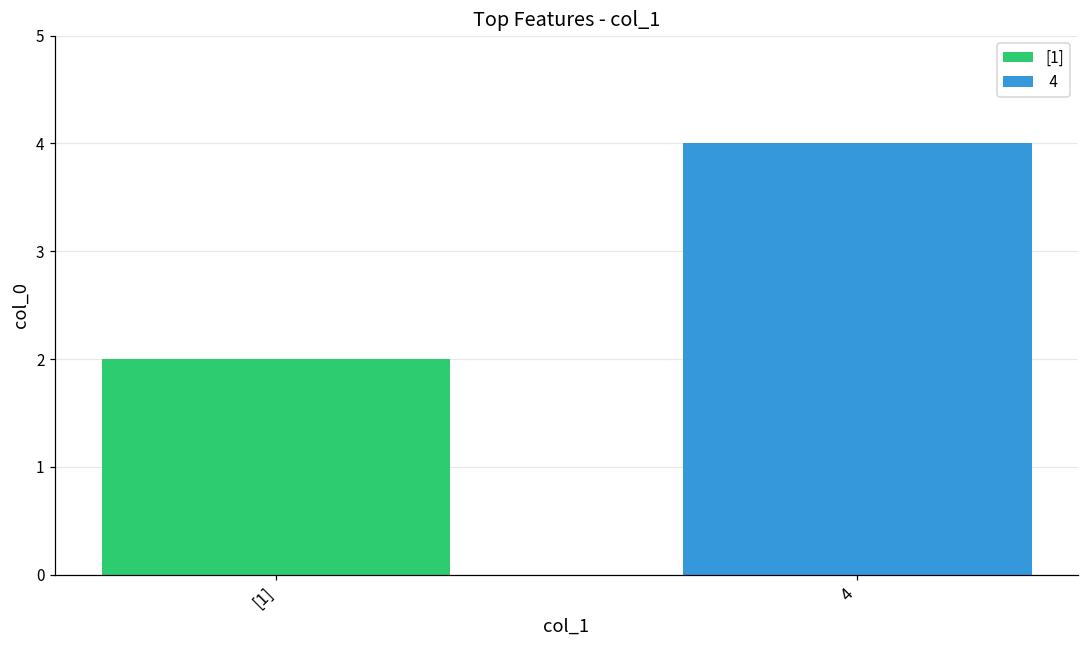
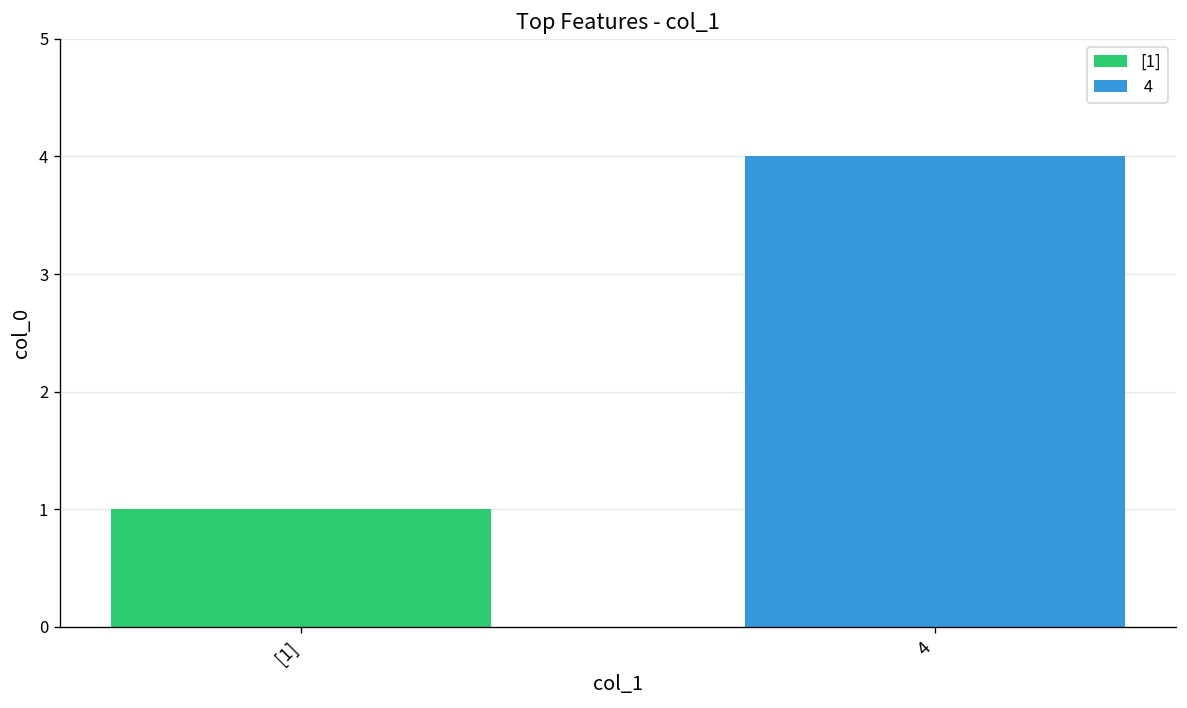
[1]: 2 -> 1
